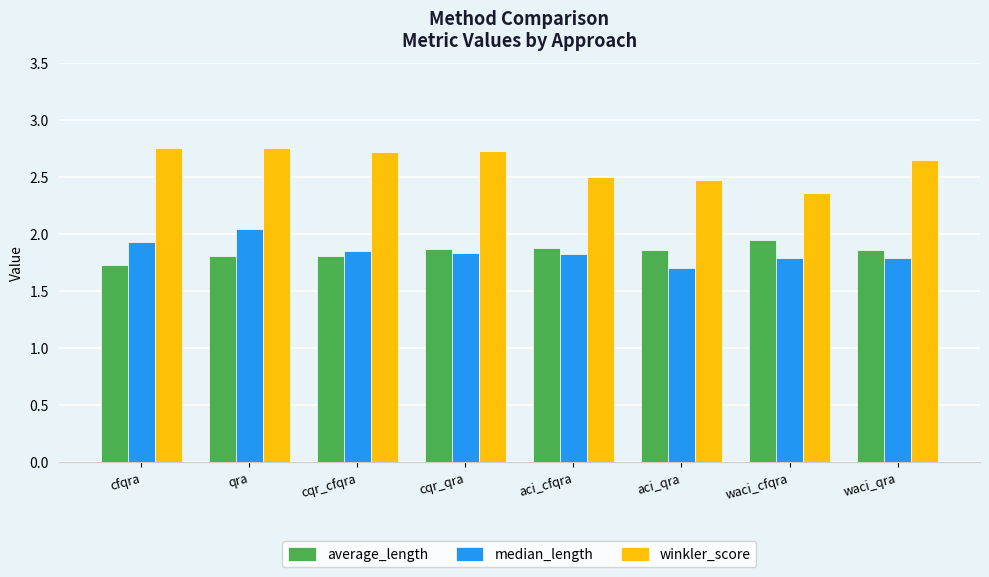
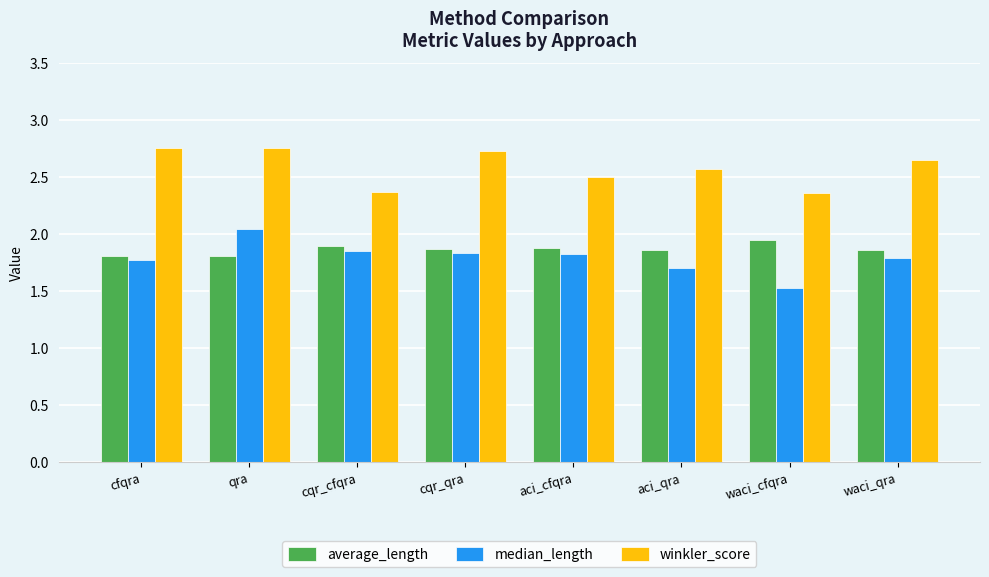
average_length, cfqra: 1.73 -> 1.81
median_length, cfqra: 1.93 -> 1.77
average_length, cqr_cfqra: 1.81 -> 1.89
winkler_score, cqr_cfqra: 2.72 -> 2.36
winkler_score, aci_qra: 2.47 -> 2.57
median_length, waci_cfqra: 1.79 -> 1.53
